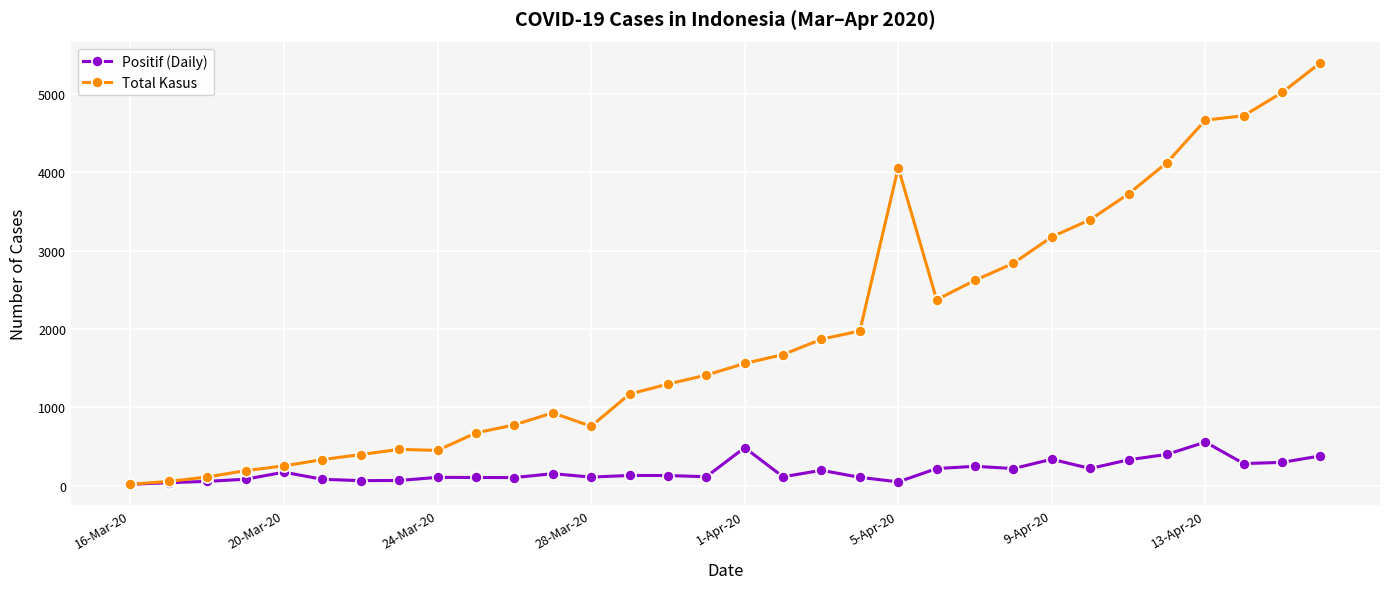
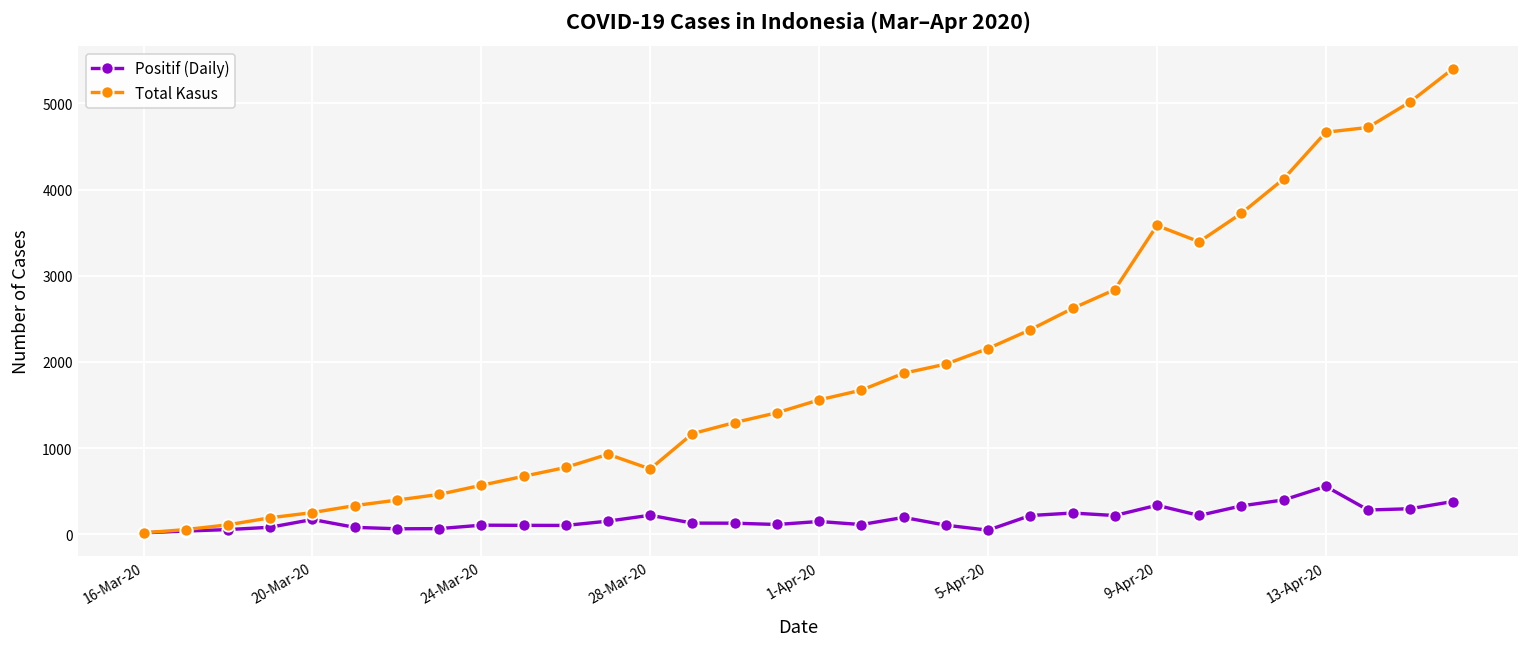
Total Kasus, 24-Mar-20: 500 -> 600
Positif (Daily), 28-Mar-20: 100 -> 200
Positif (Daily), 1-Apr-20: 500 -> 100
Total Kasus, 5-Apr-20: 4100 -> 2200
Total Kasus, 9-Apr-20: 3200 -> 3600
